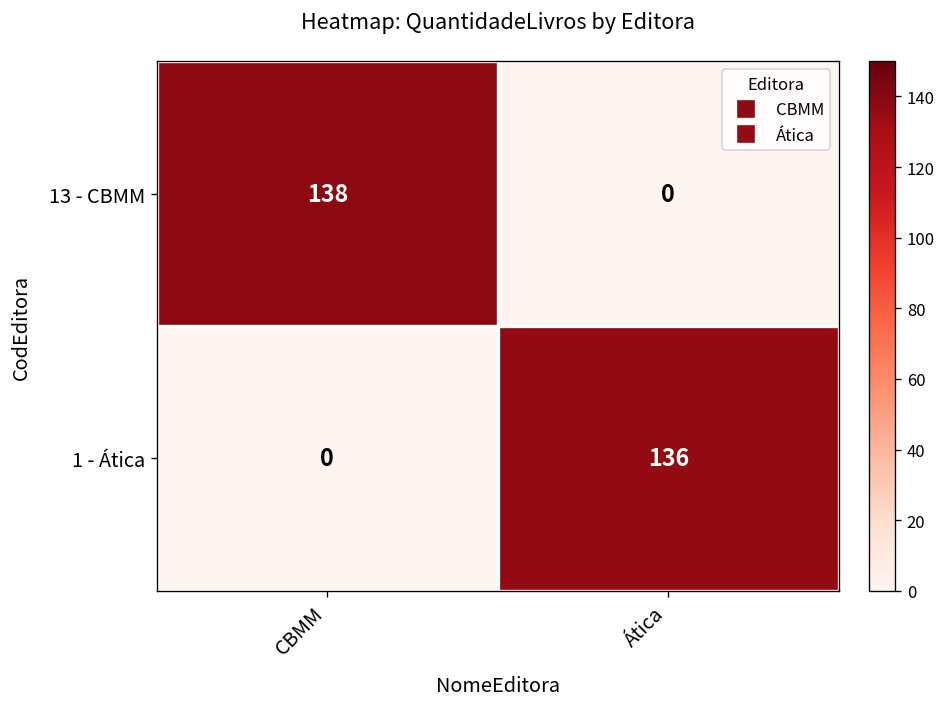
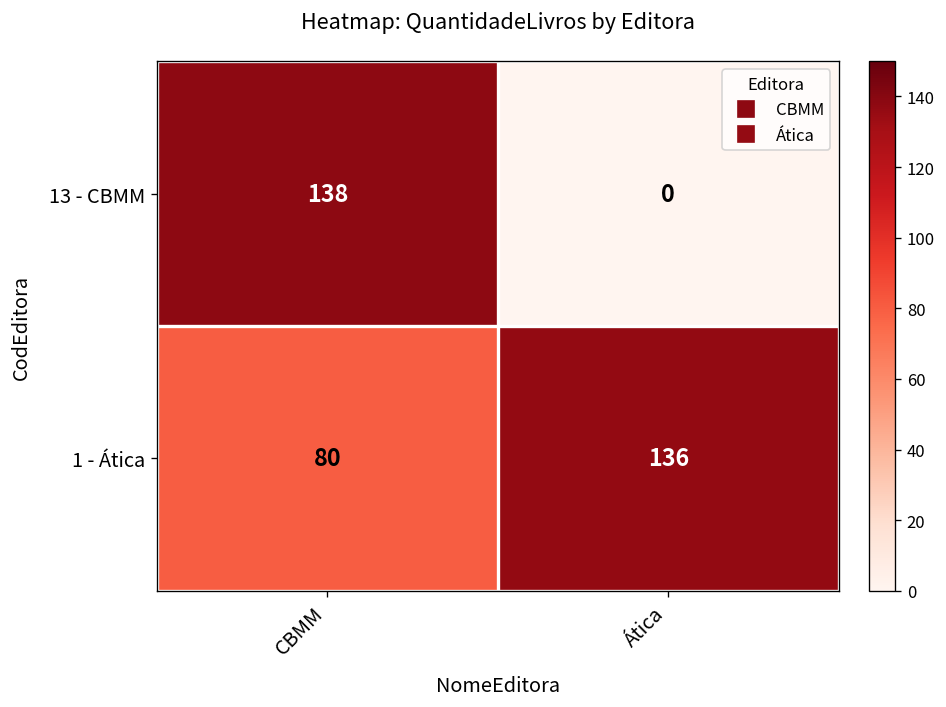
1 - Ática, CBMM: 0 -> 80
